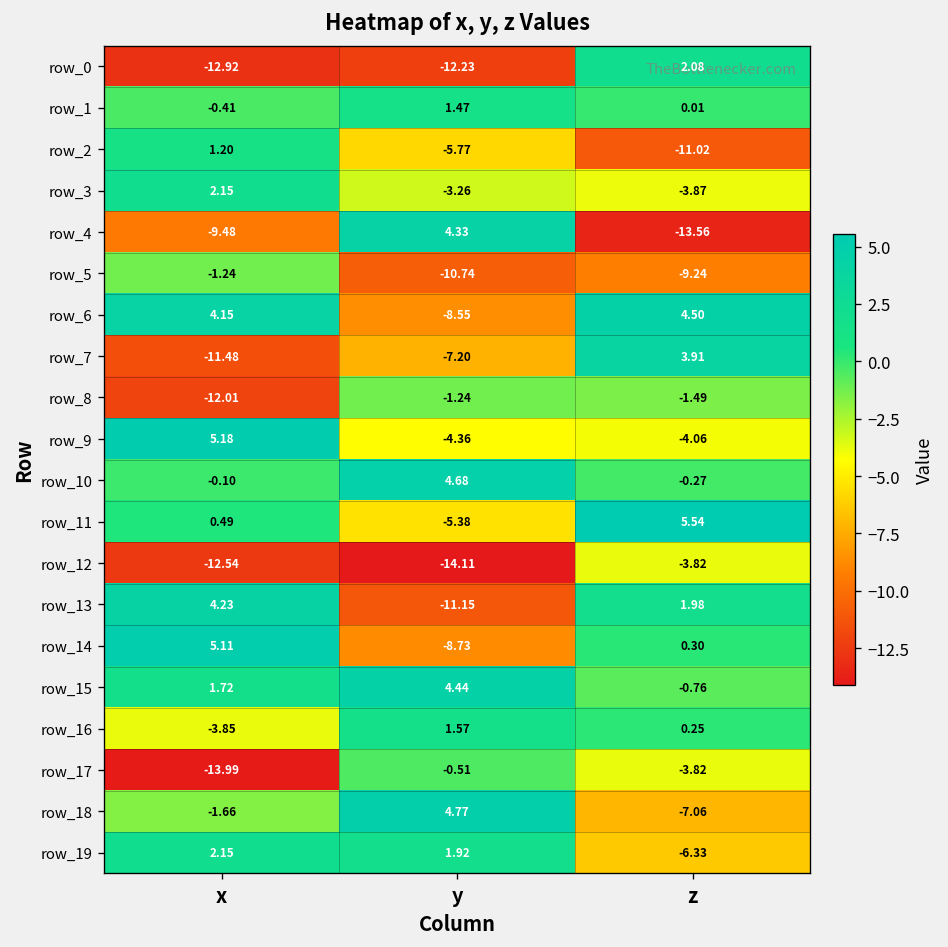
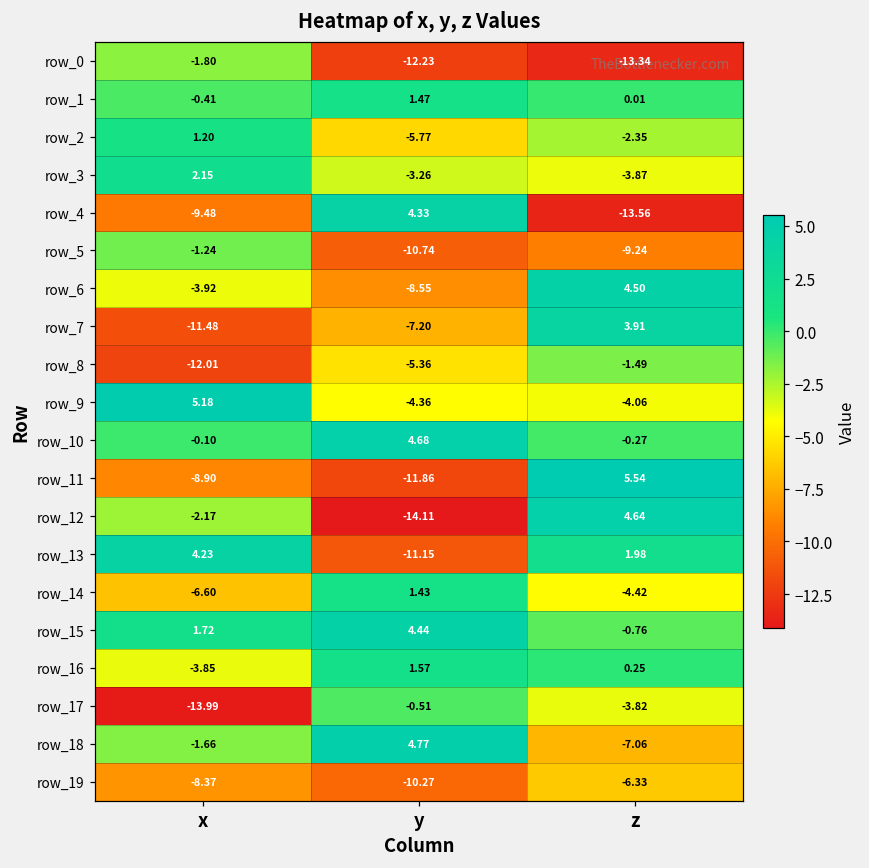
row_0, x: -12.92 -> -1.80
row_0, z: 2.08 -> -13.34
row_2, z: -11.02 -> -2.35
row_6, x: 4.15 -> -3.92
row_8, y: -1.24 -> -5.36
row_11, x: 0.49 -> -8.90
row_11, y: -5.38 -> -11.86
row_12, x: -12.54 -> -2.17
row_12, z: -3.82 -> 4.64
row_14, x: 5.11 -> -6.60
row_14, y: -8.73 -> 1.43
row_14, z: 0.30 -> -4.42
row_19, x: 2.15 -> -8.37
row_19, y: 1.92 -> -10.27
